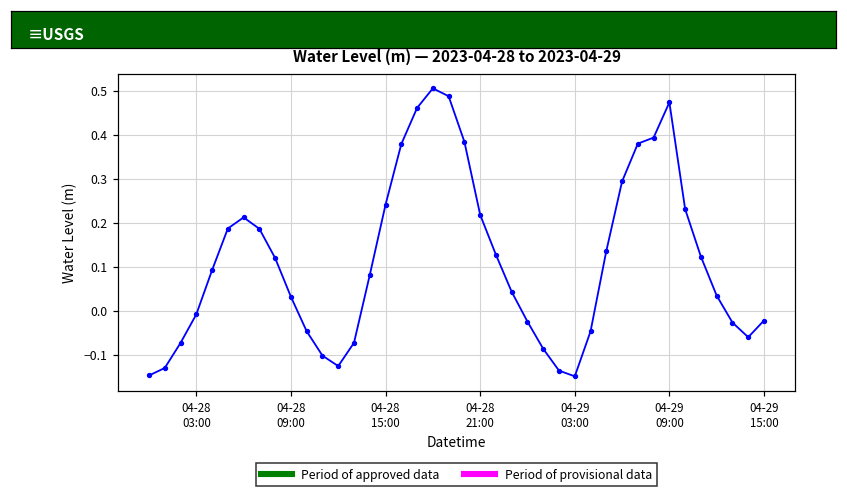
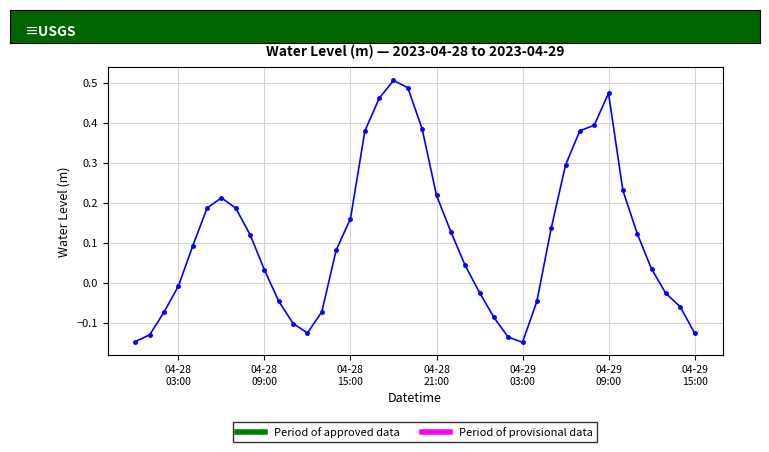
04-28 15:00: 0.24 -> 0.16
04-29 15:00: -0.02 -> -0.13
